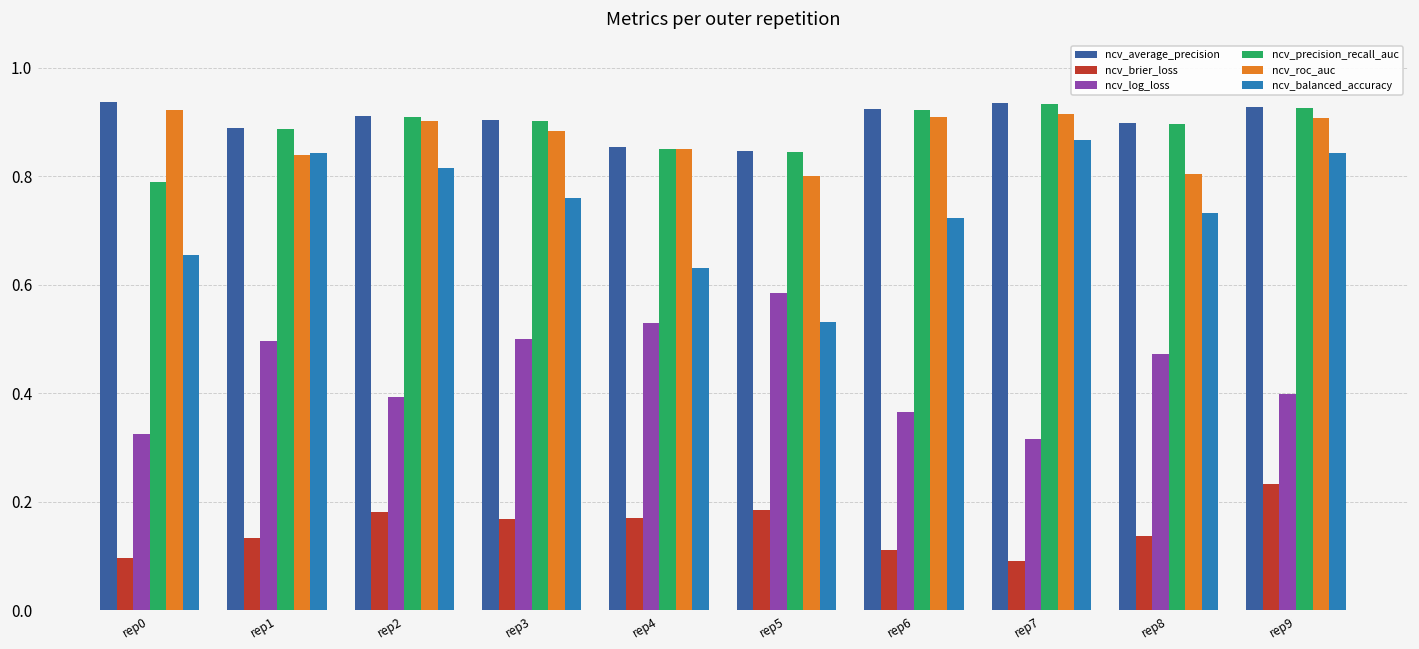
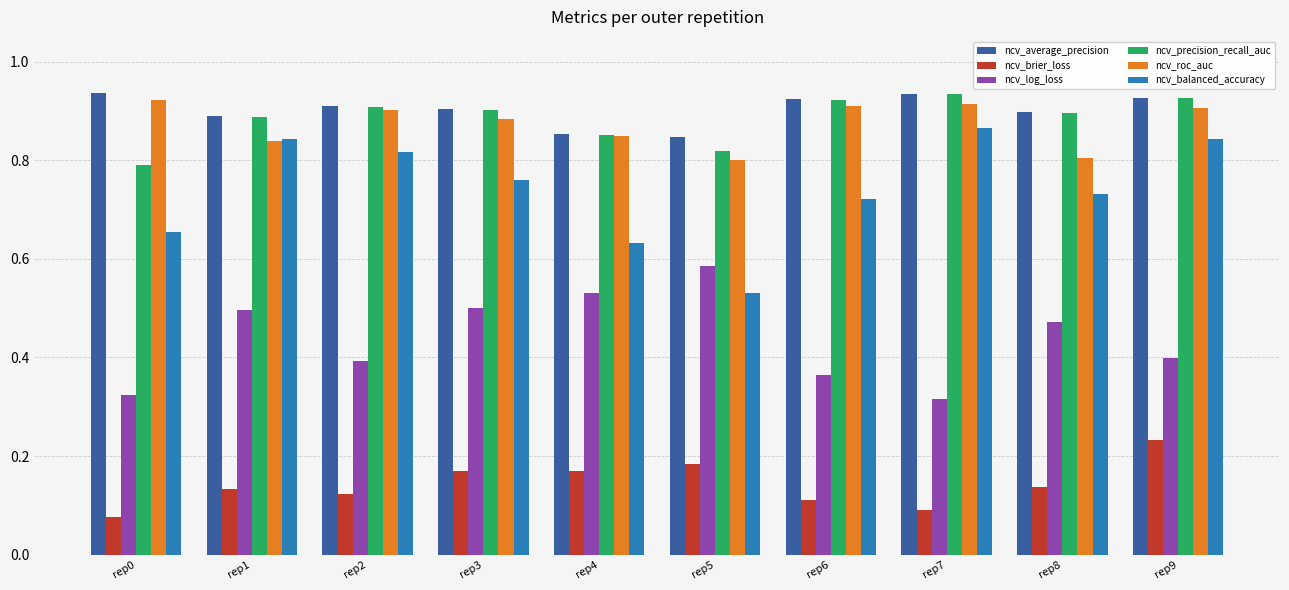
ncv_brier_loss, rep0: 0.10 -> 0.08
ncv_brier_loss, rep2: 0.18 -> 0.12
ncv_precision_recall_auc, rep5: 0.84 -> 0.82
